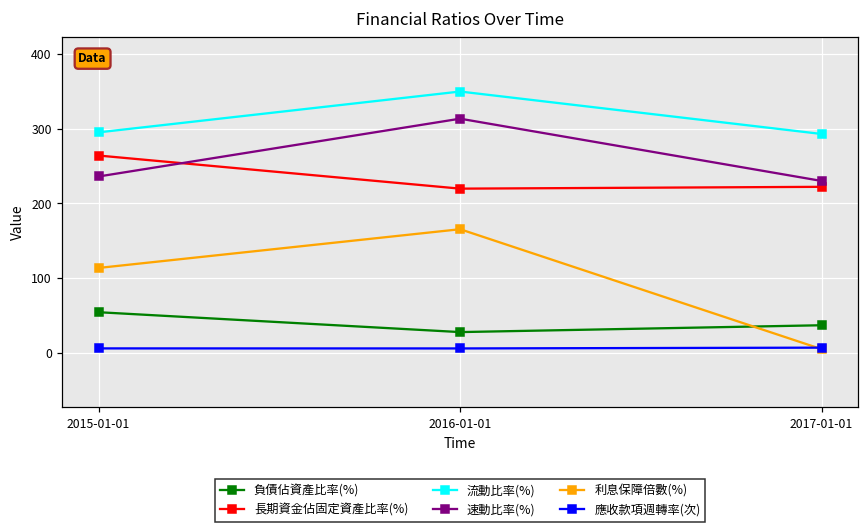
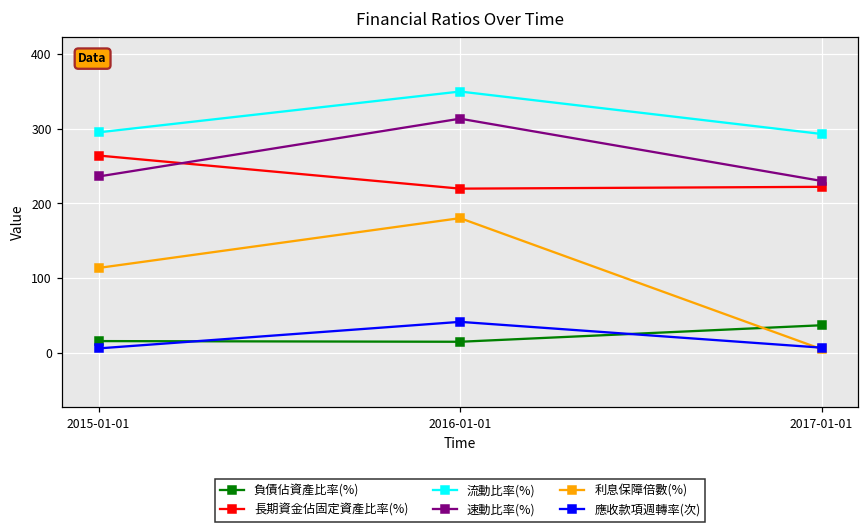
負債佔資產比率(%), 2015-01-01: 50 -> 20
負債佔資產比率(%), 2016-01-01: 30 -> 10
利息保障倍數(%), 2016-01-01: 170 -> 180
應收款項週轉率(次), 2016-01-01: 10 -> 40
